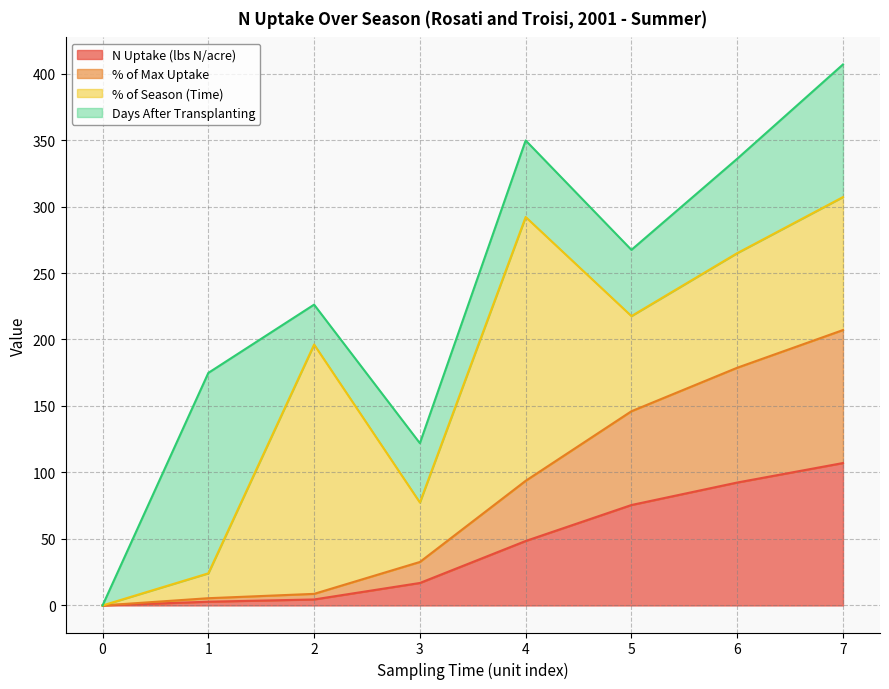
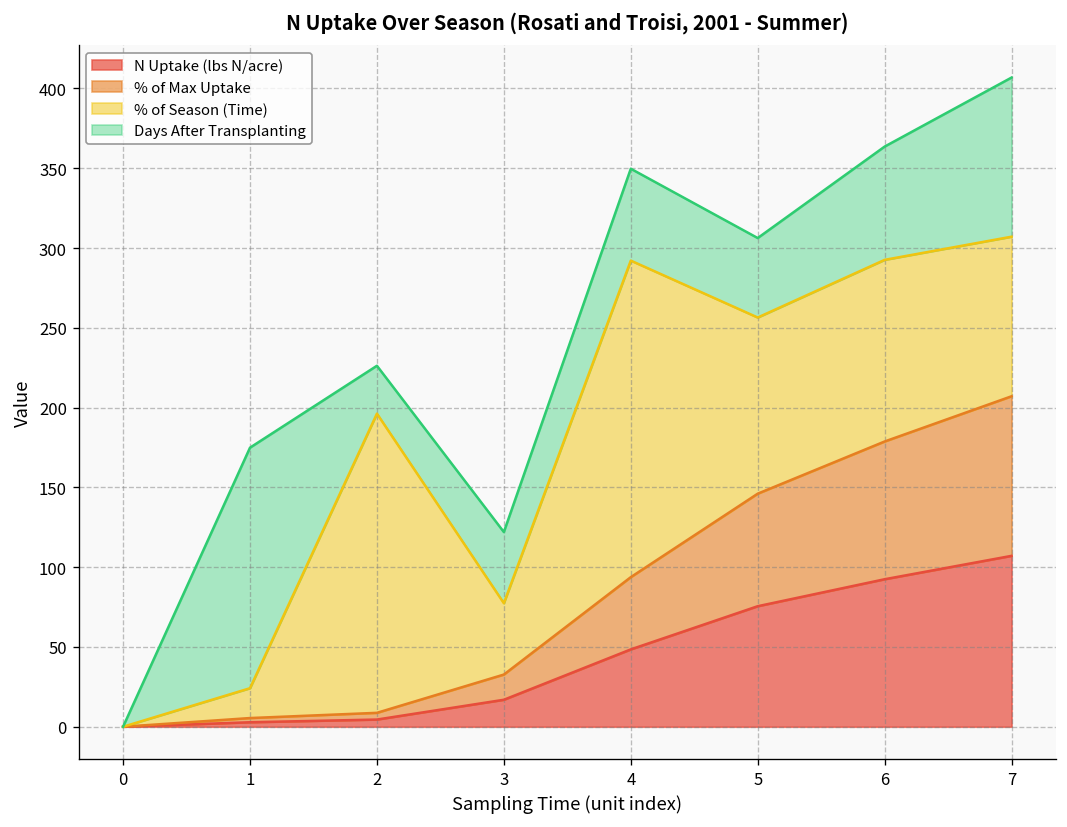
% of Season (Time), 5: 72 -> 110
% of Season (Time), 6: 86 -> 114
